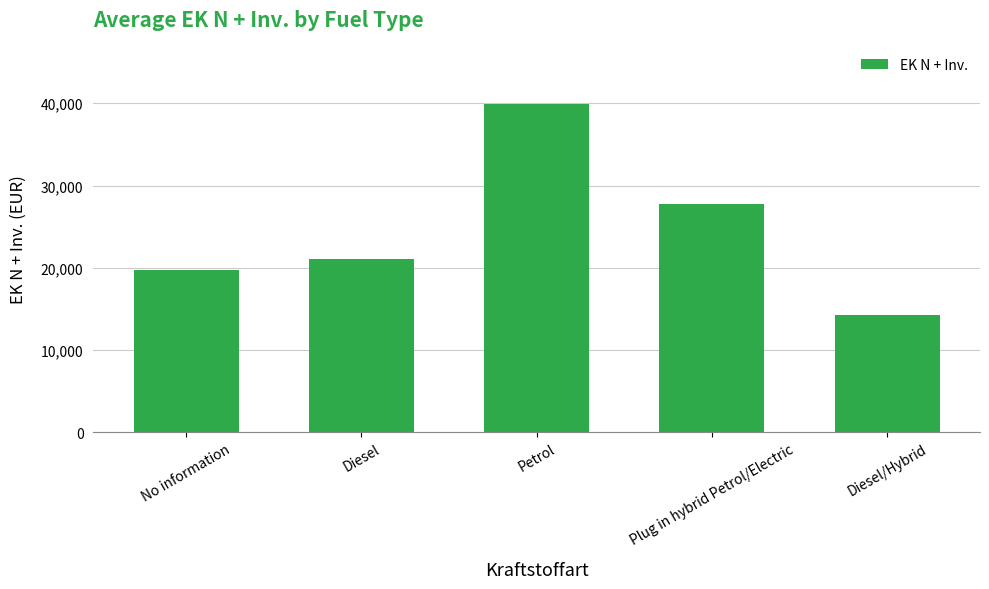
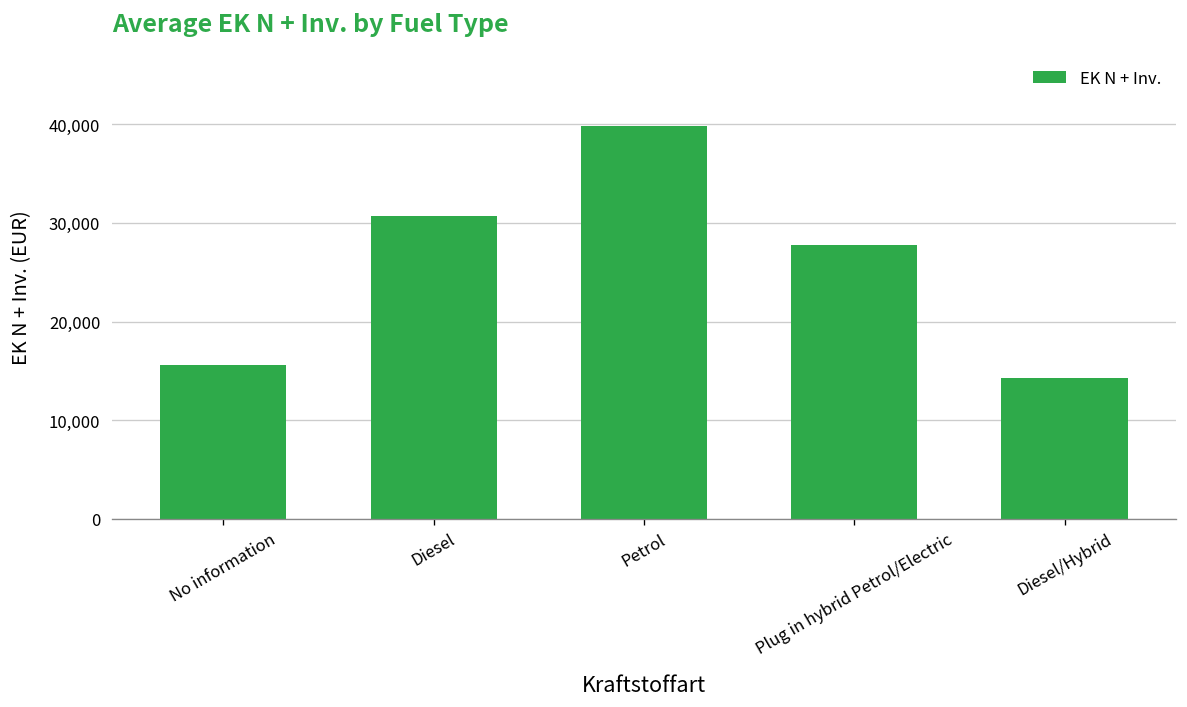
No information: 20,000 -> 16,000
Diesel: 21,000 -> 31,000
